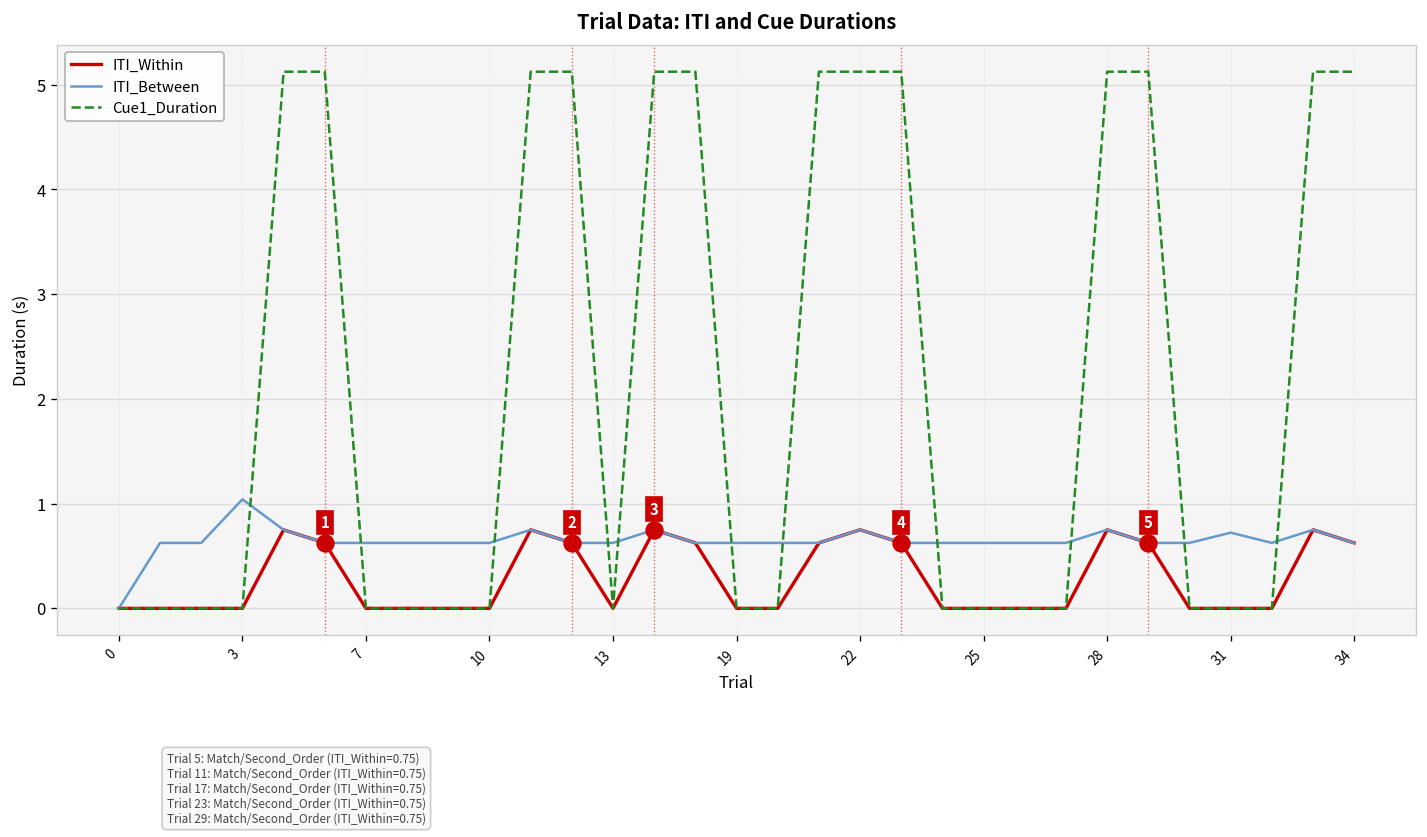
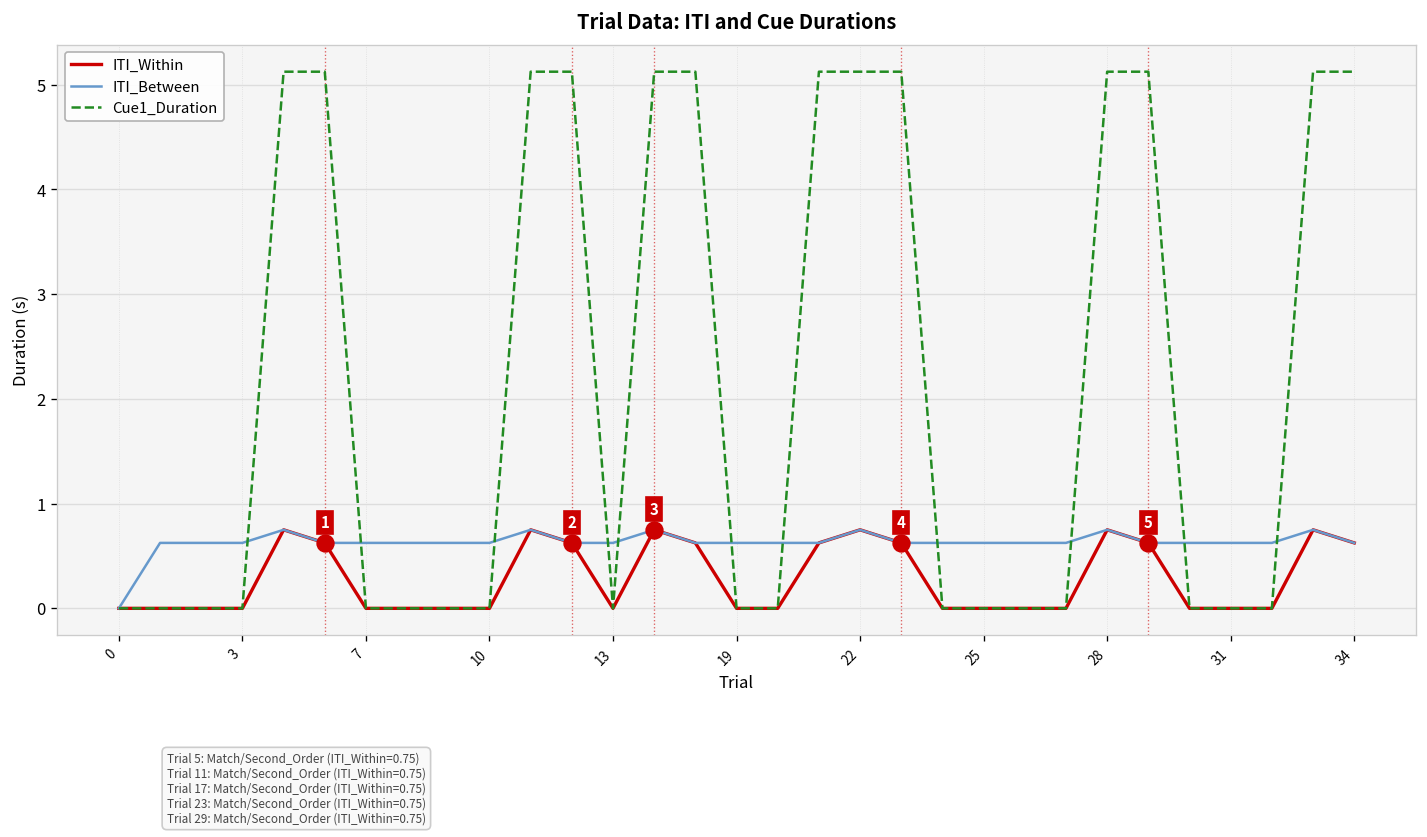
ITI_Between, 3: 1.0 -> 0.6
ITI_Between, 31: 0.7 -> 0.6
